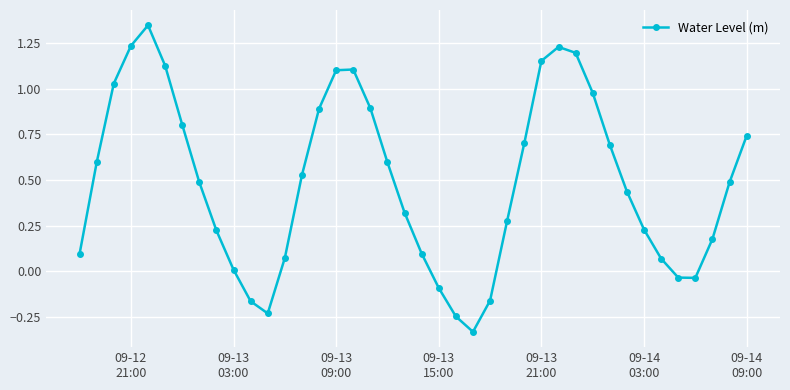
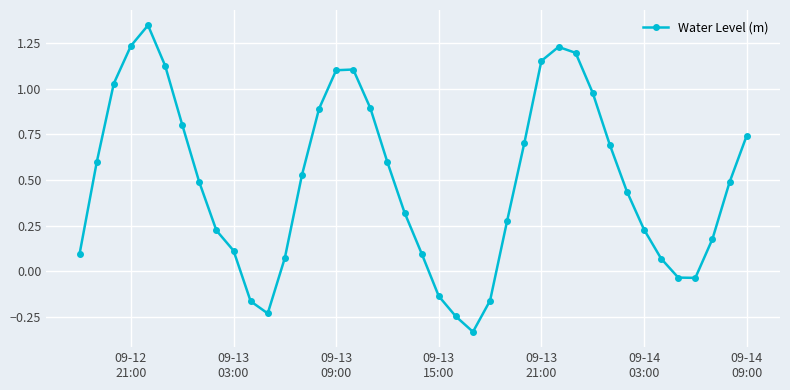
09-13 03:00: 0.01 -> 0.11
09-13 15:00: -0.09 -> -0.14
